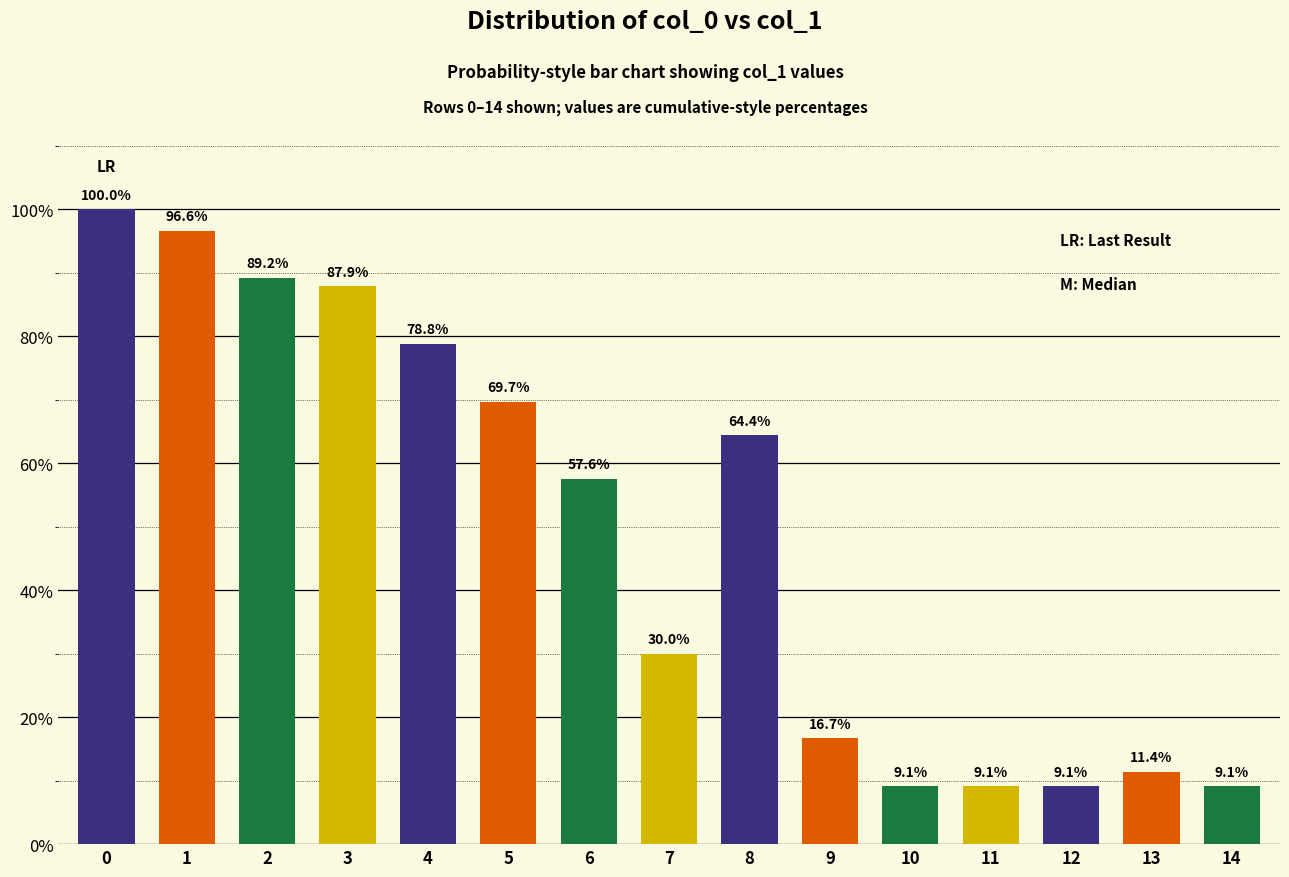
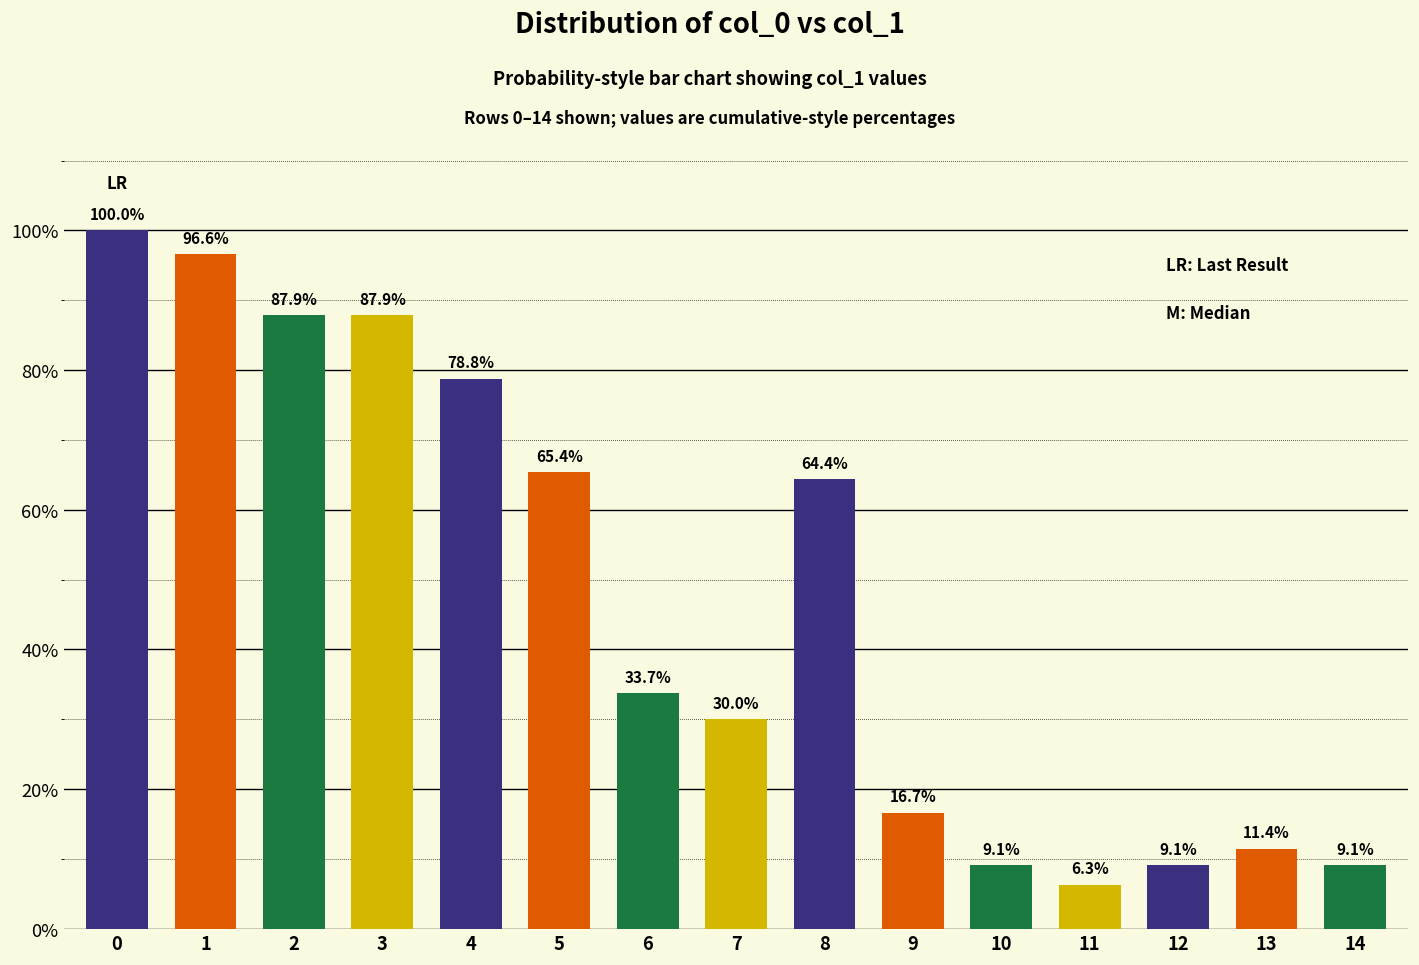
2: 89.2% -> 87.9%
5: 69.7% -> 65.4%
6: 57.6% -> 33.7%
11: 9.1% -> 6.3%
